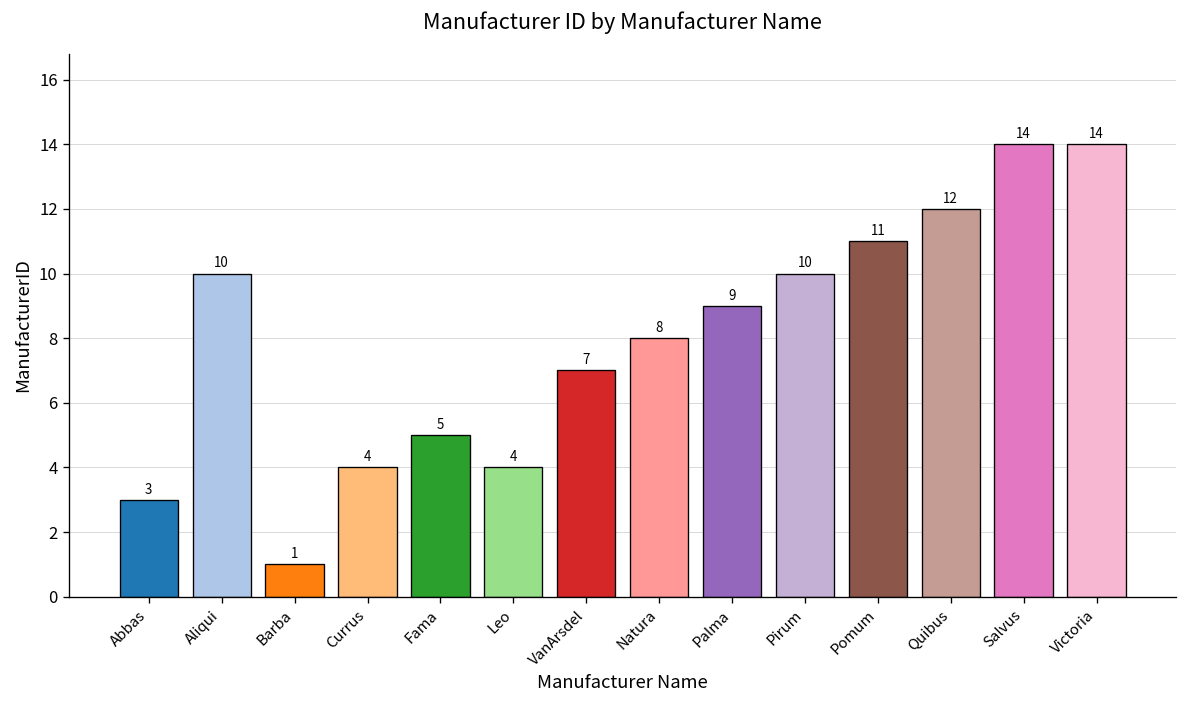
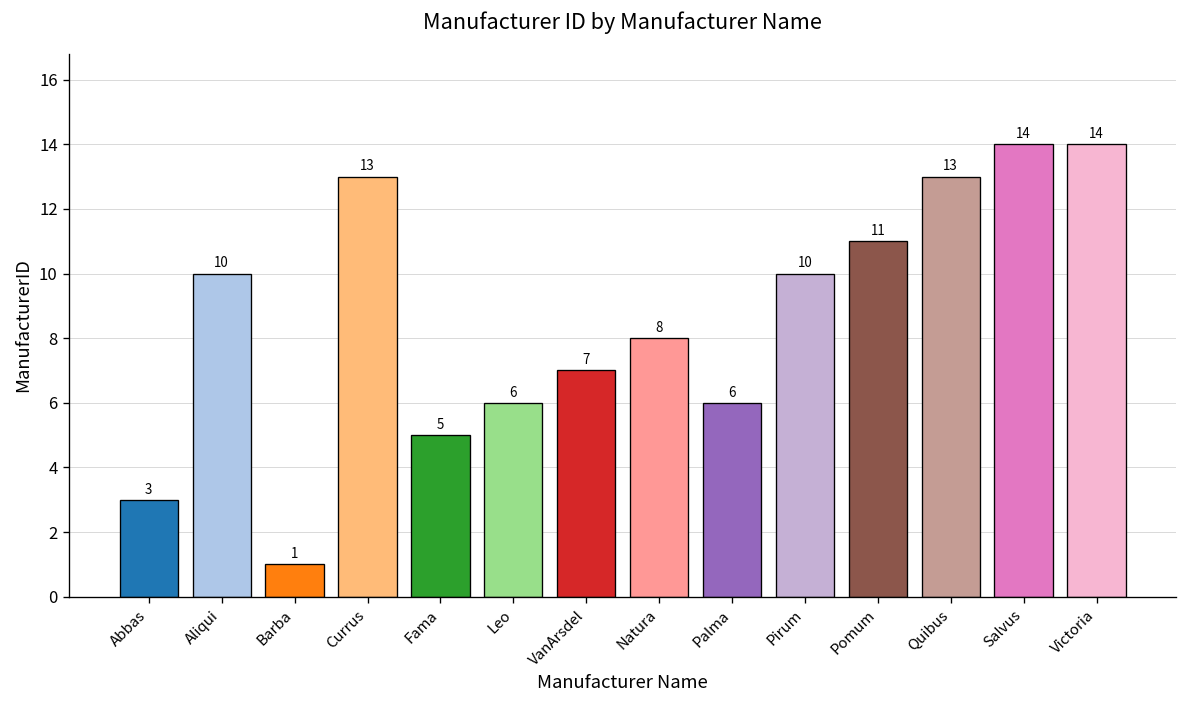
Currus: 4 -> 13
Leo: 4 -> 6
Palma: 9 -> 6
Quibus: 12 -> 13
